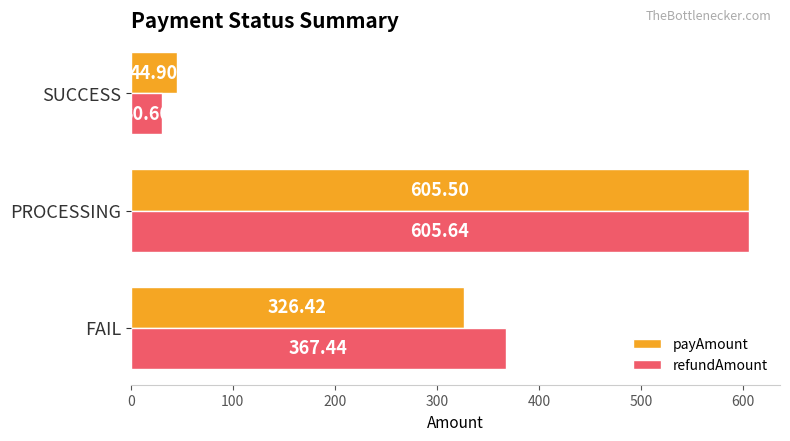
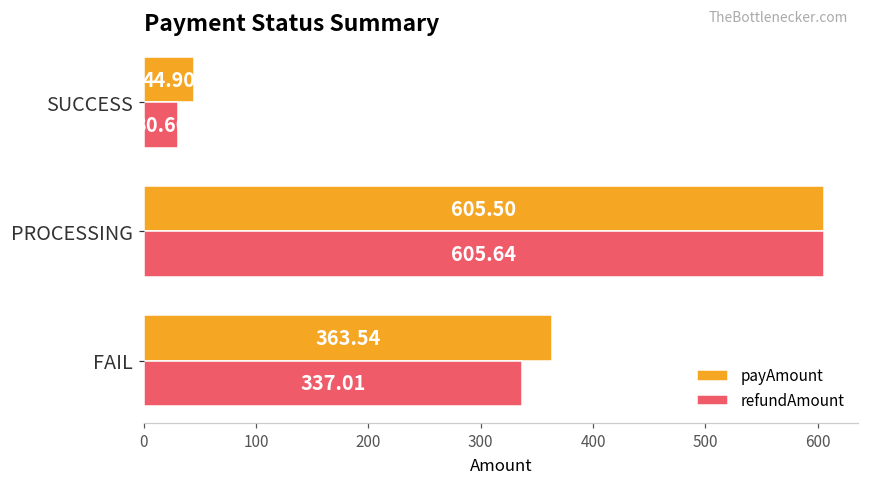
payAmount, FAIL: 326.42 -> 363.54
refundAmount, FAIL: 367.44 -> 337.01
